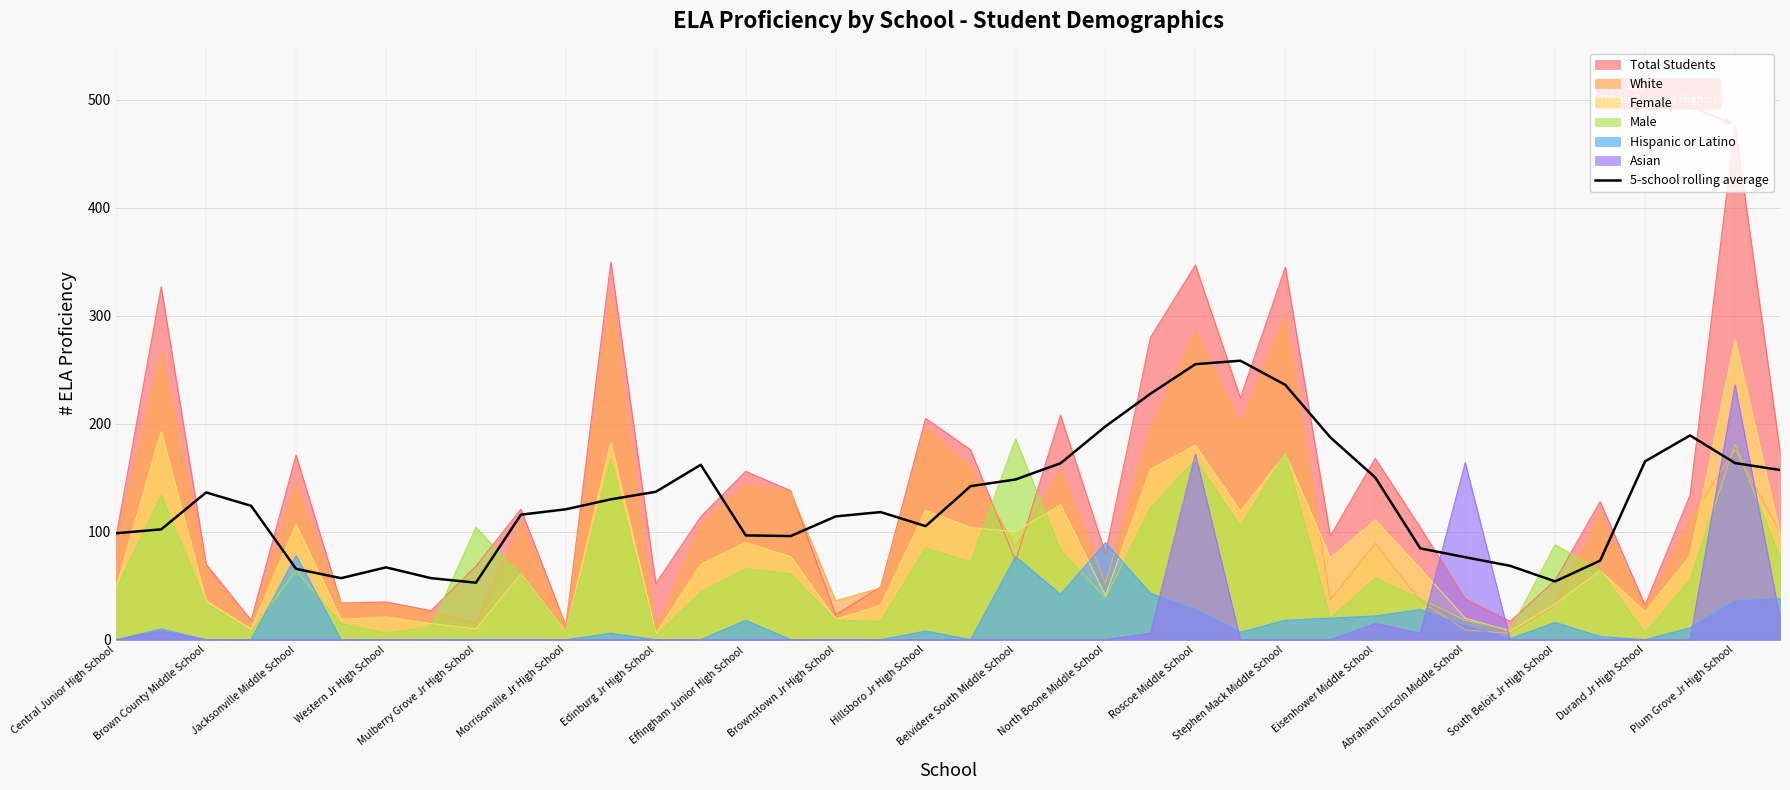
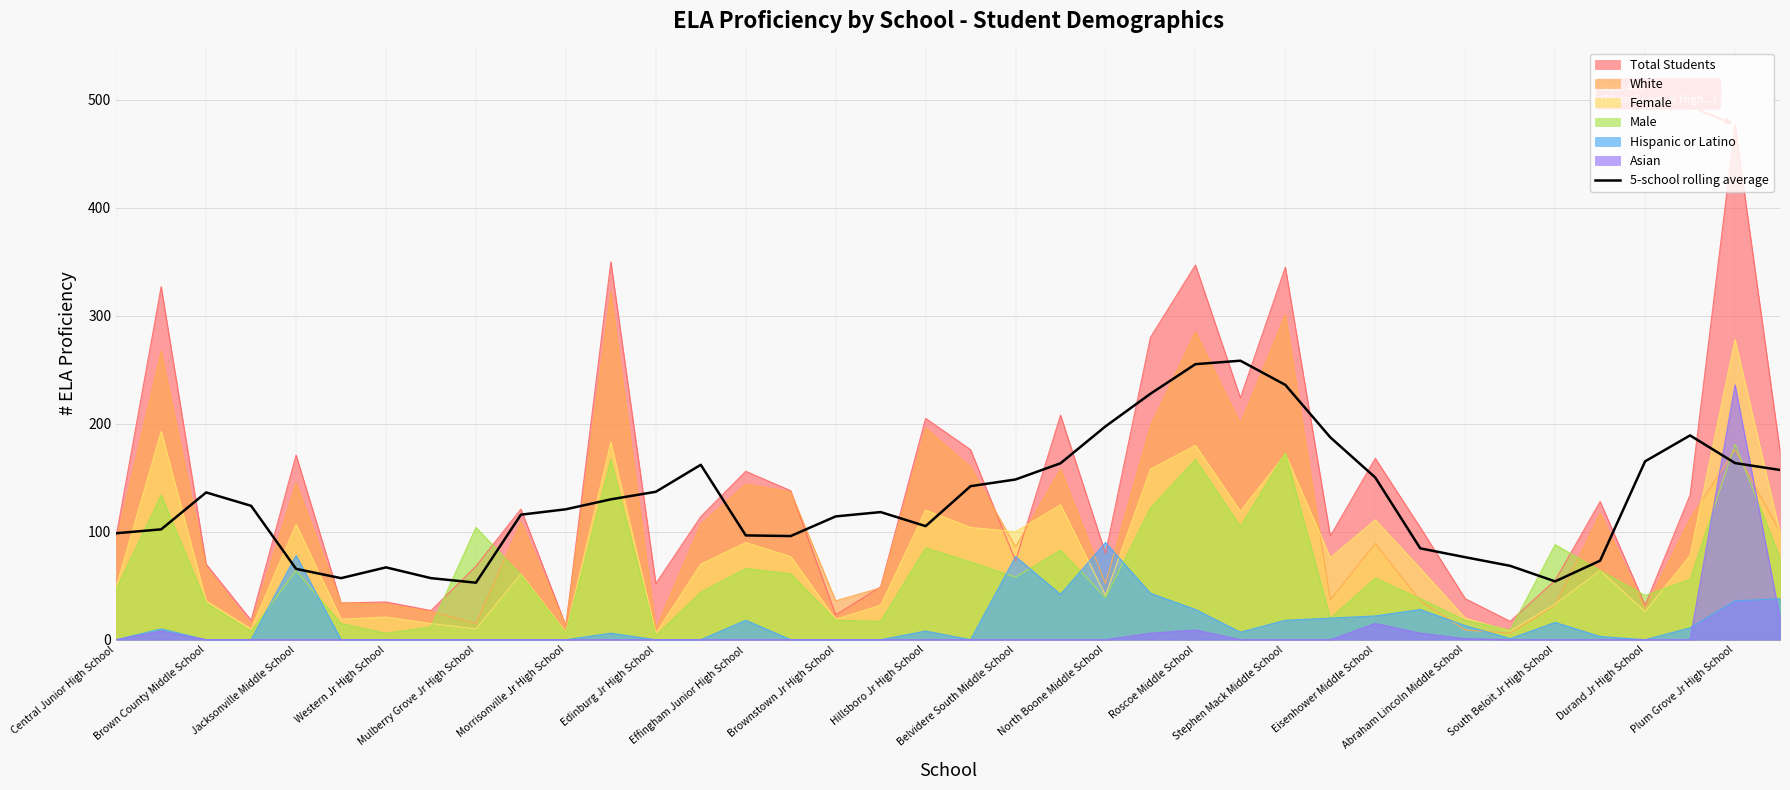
Male, Belvidere South Middle School: 186 -> 58
Asian, Roscoe Middle School: 172 -> 9
Asian, Abraham Lincoln Middle School: 164 -> 1
Male, Durand Jr High School: 6 -> 41
